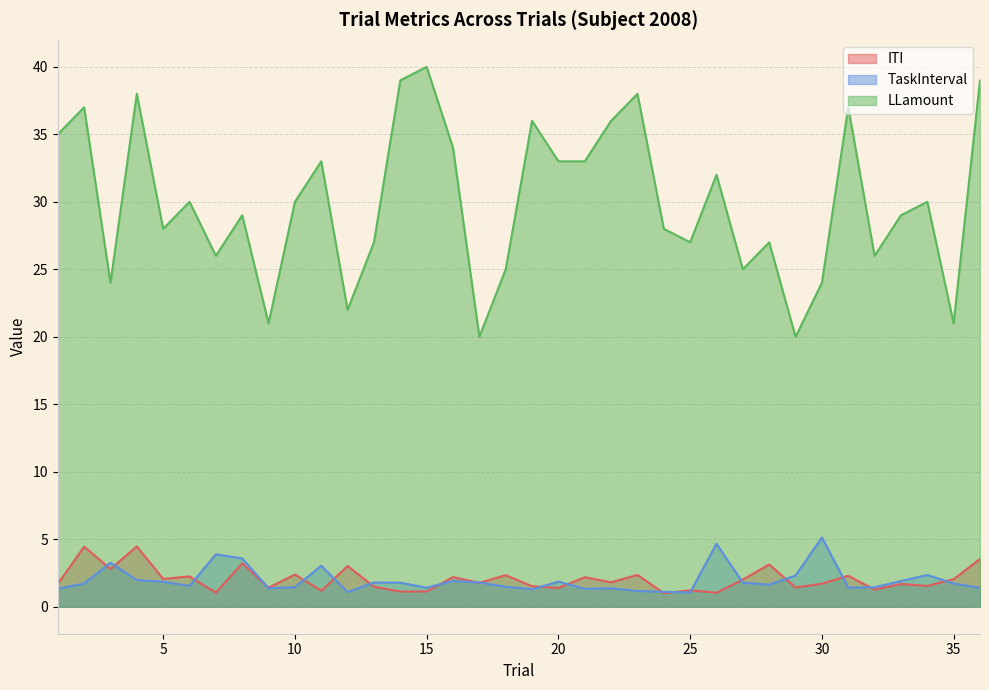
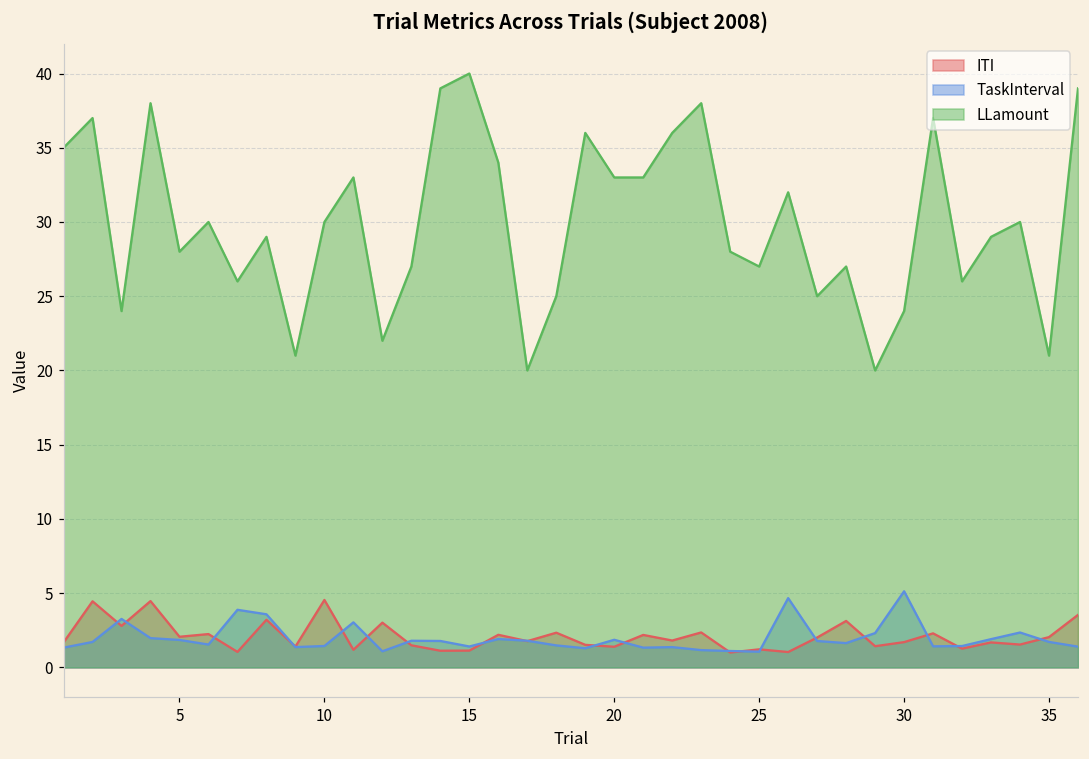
ITI, 10: 2.4 -> 4.5
